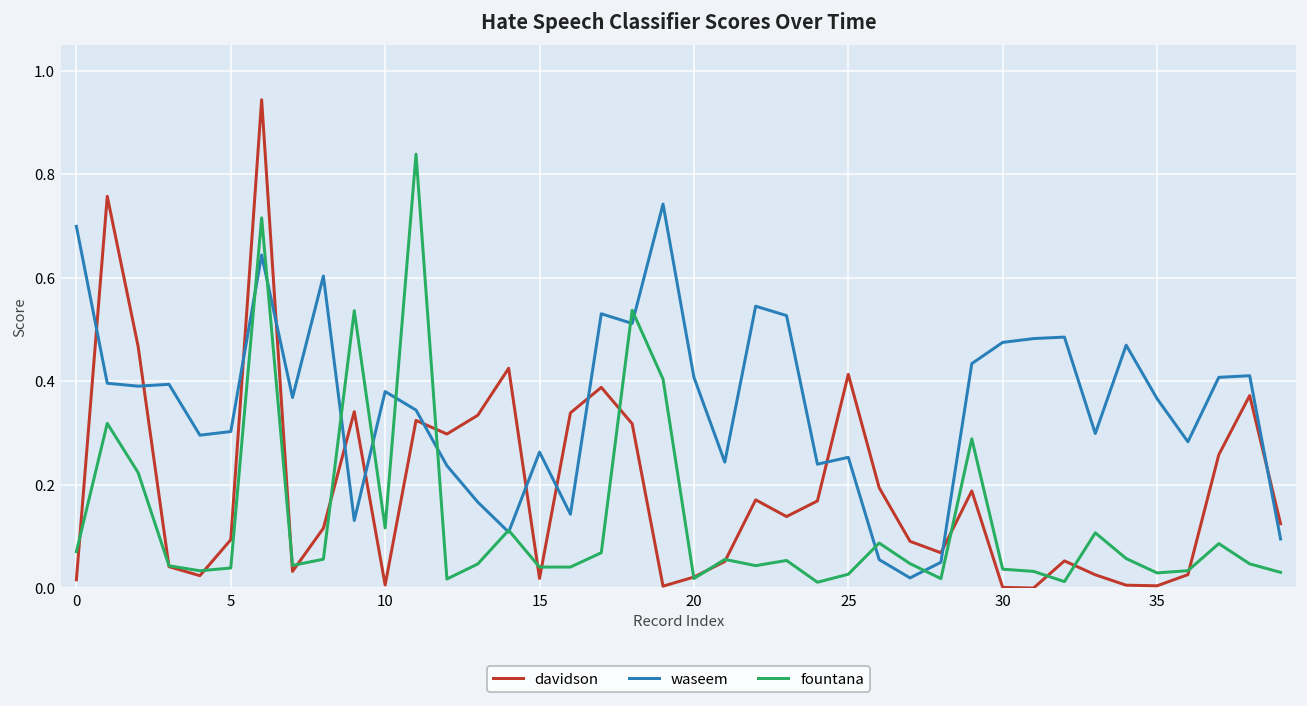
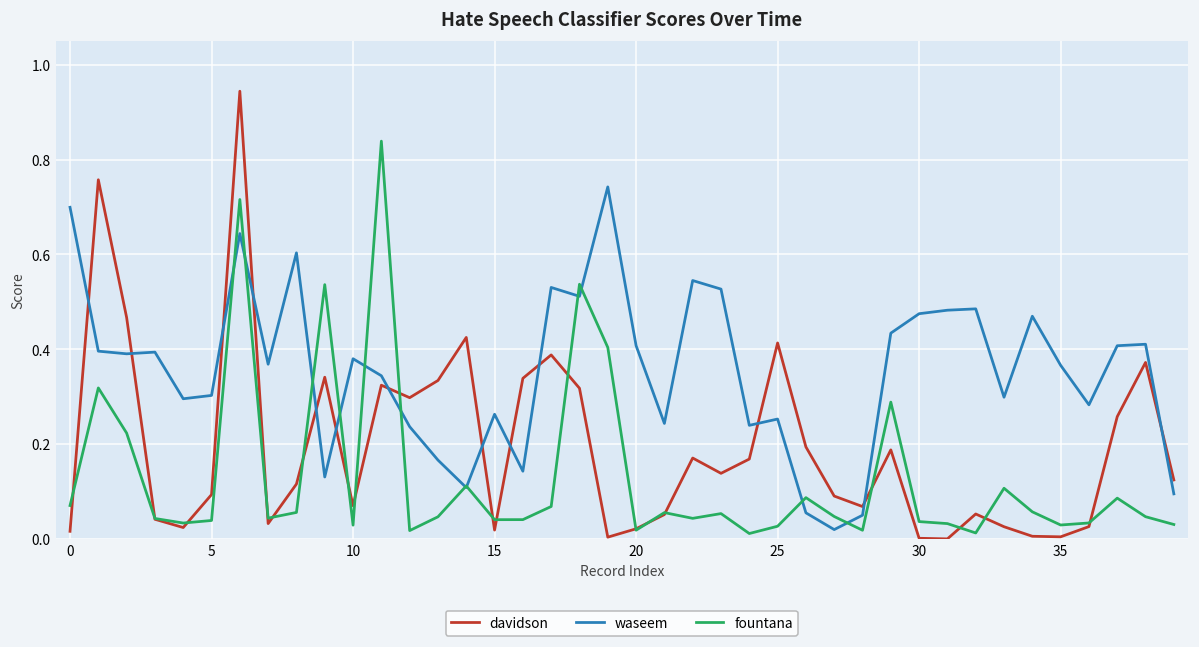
davidson, 10: 0.01 -> 0.07
fountana, 10: 0.12 -> 0.03
